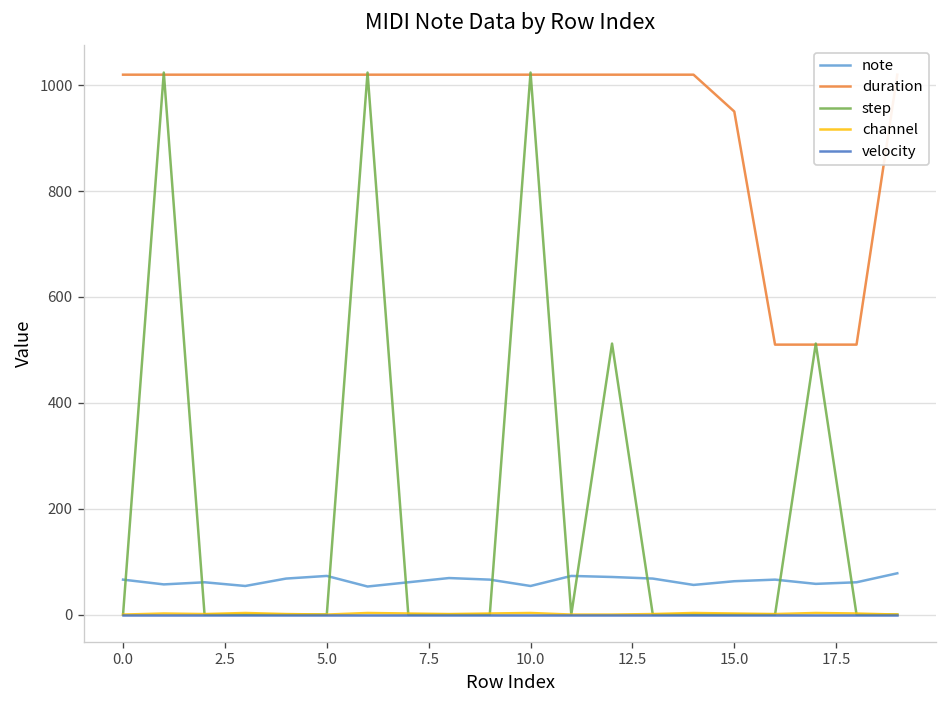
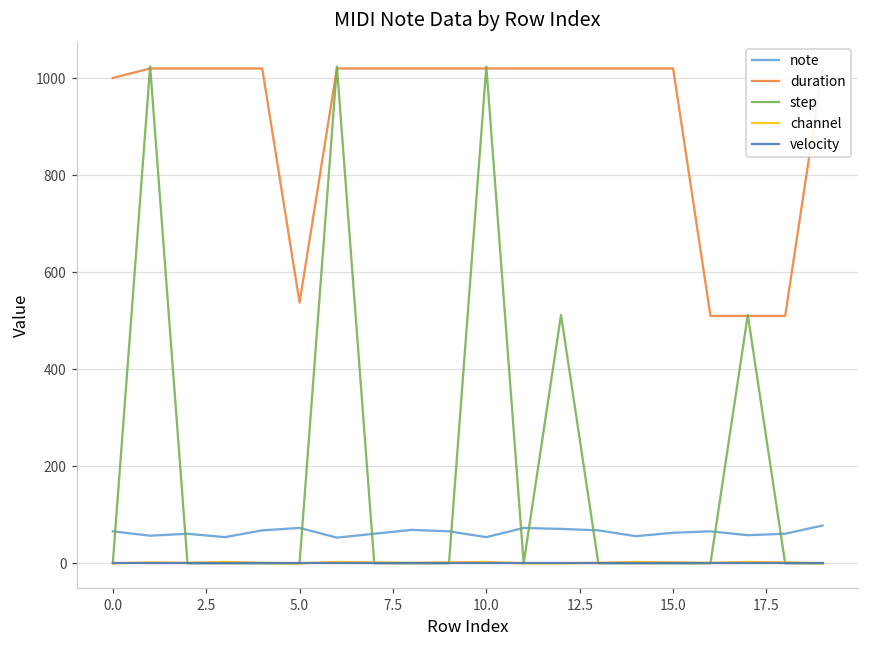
duration, 0.0: 1020 -> 1000
duration, 5.0: 1020 -> 540
duration, 15.0: 950 -> 1020
